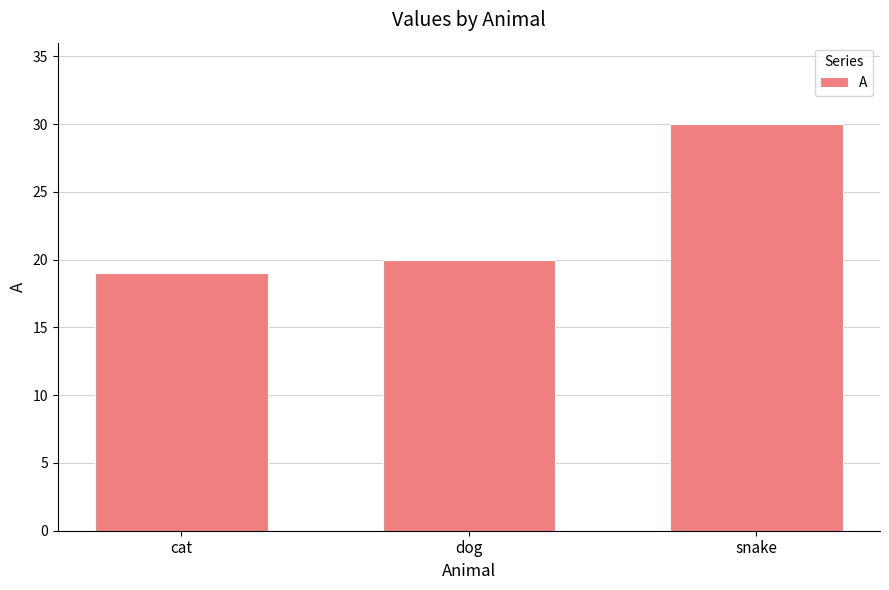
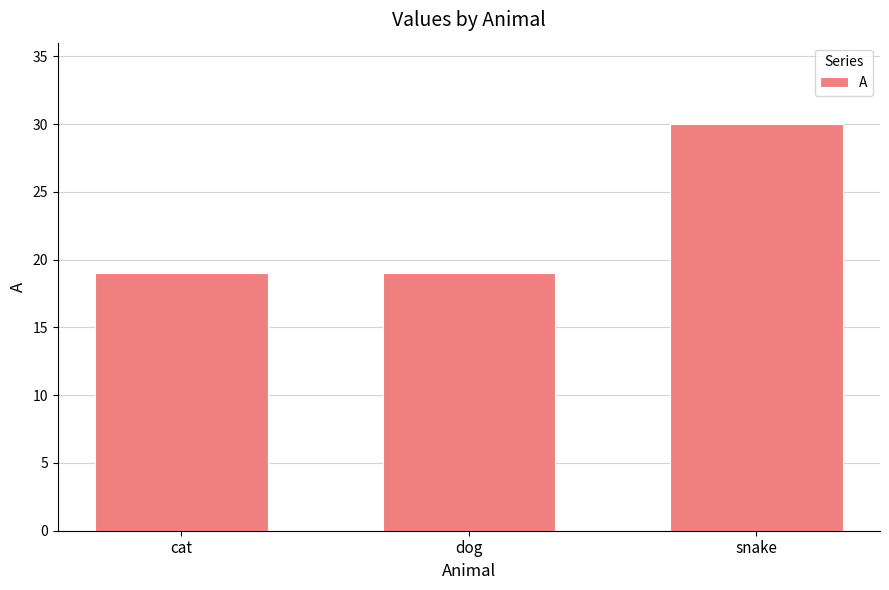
dog: 20 -> 19
